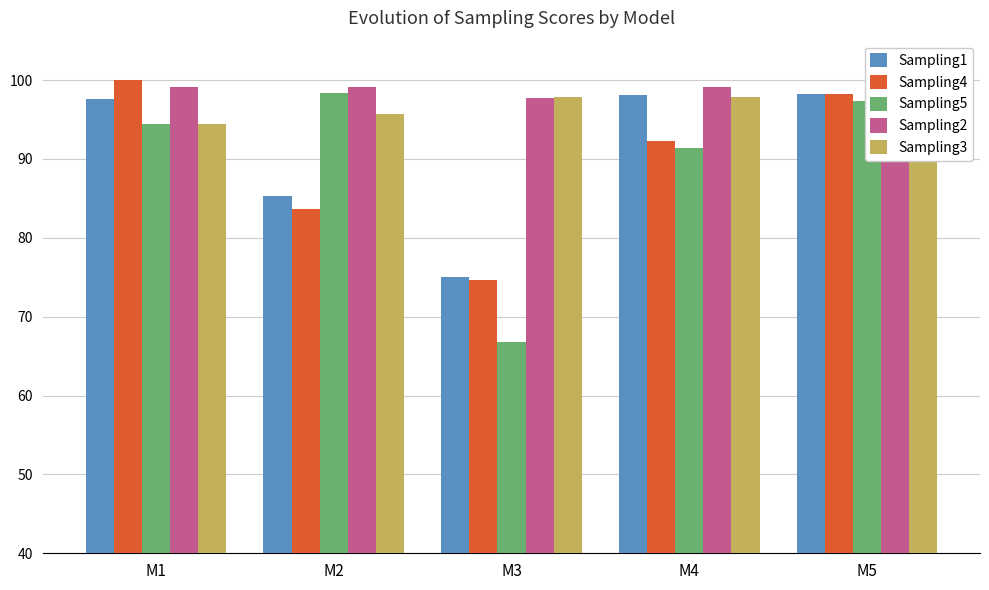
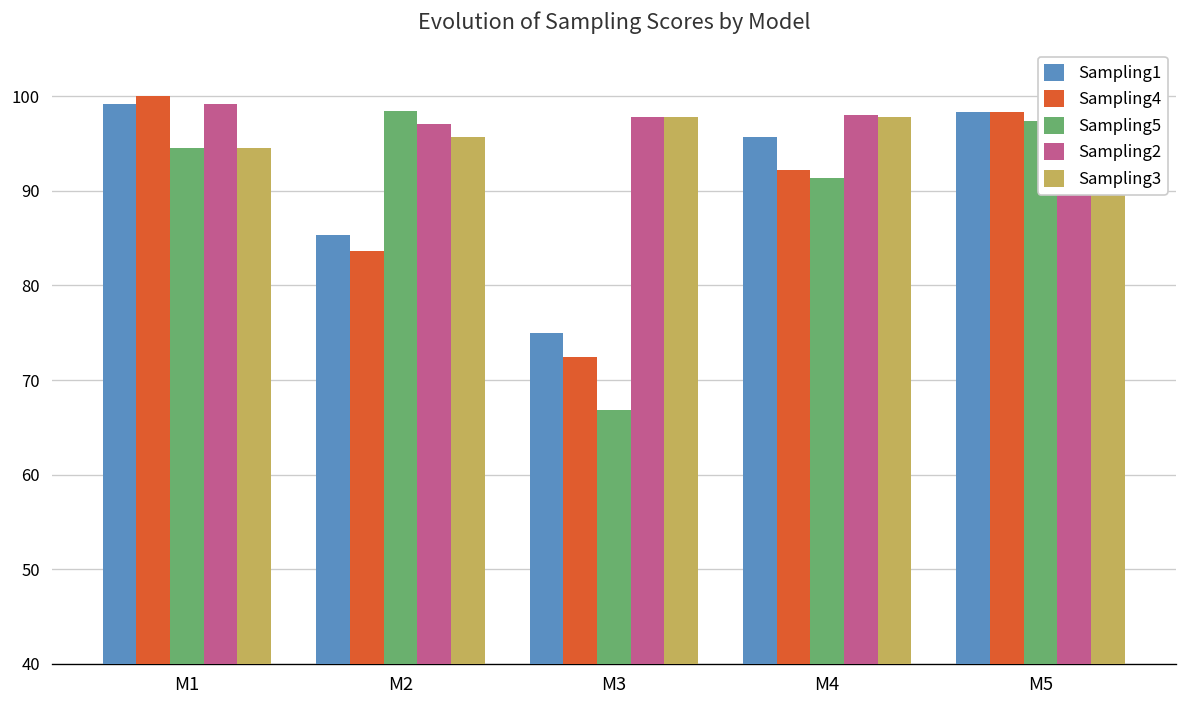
Sampling1, M1: 98 -> 99
Sampling2, M2: 99 -> 97
Sampling4, M3: 75 -> 72
Sampling1, M4: 98 -> 96
Sampling2, M4: 99 -> 98
